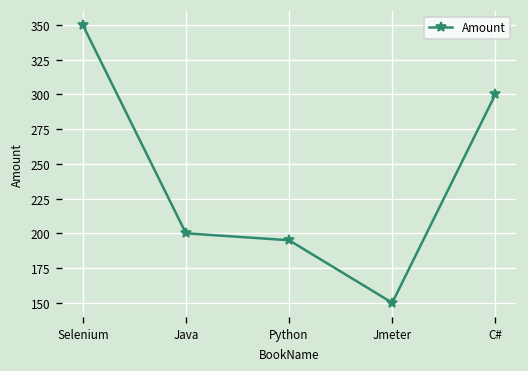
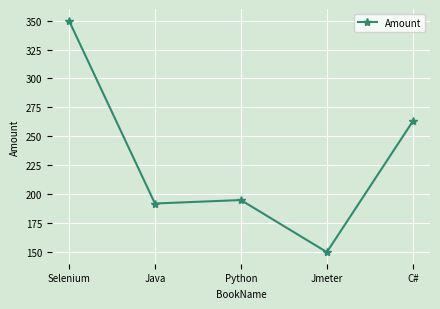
Java: 200 -> 192
C#: 300 -> 263
